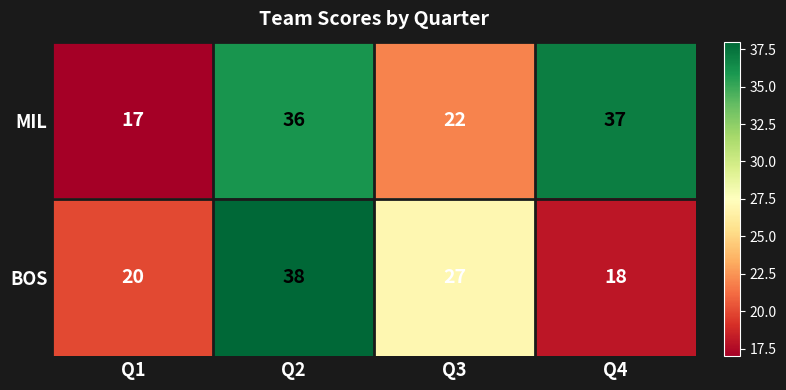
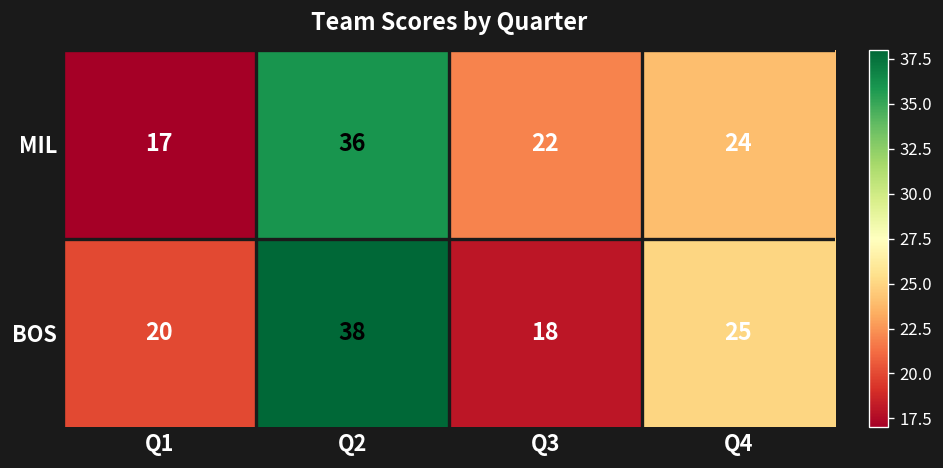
MIL, Q4: 37 -> 24
BOS, Q3: 27 -> 18
BOS, Q4: 18 -> 25
